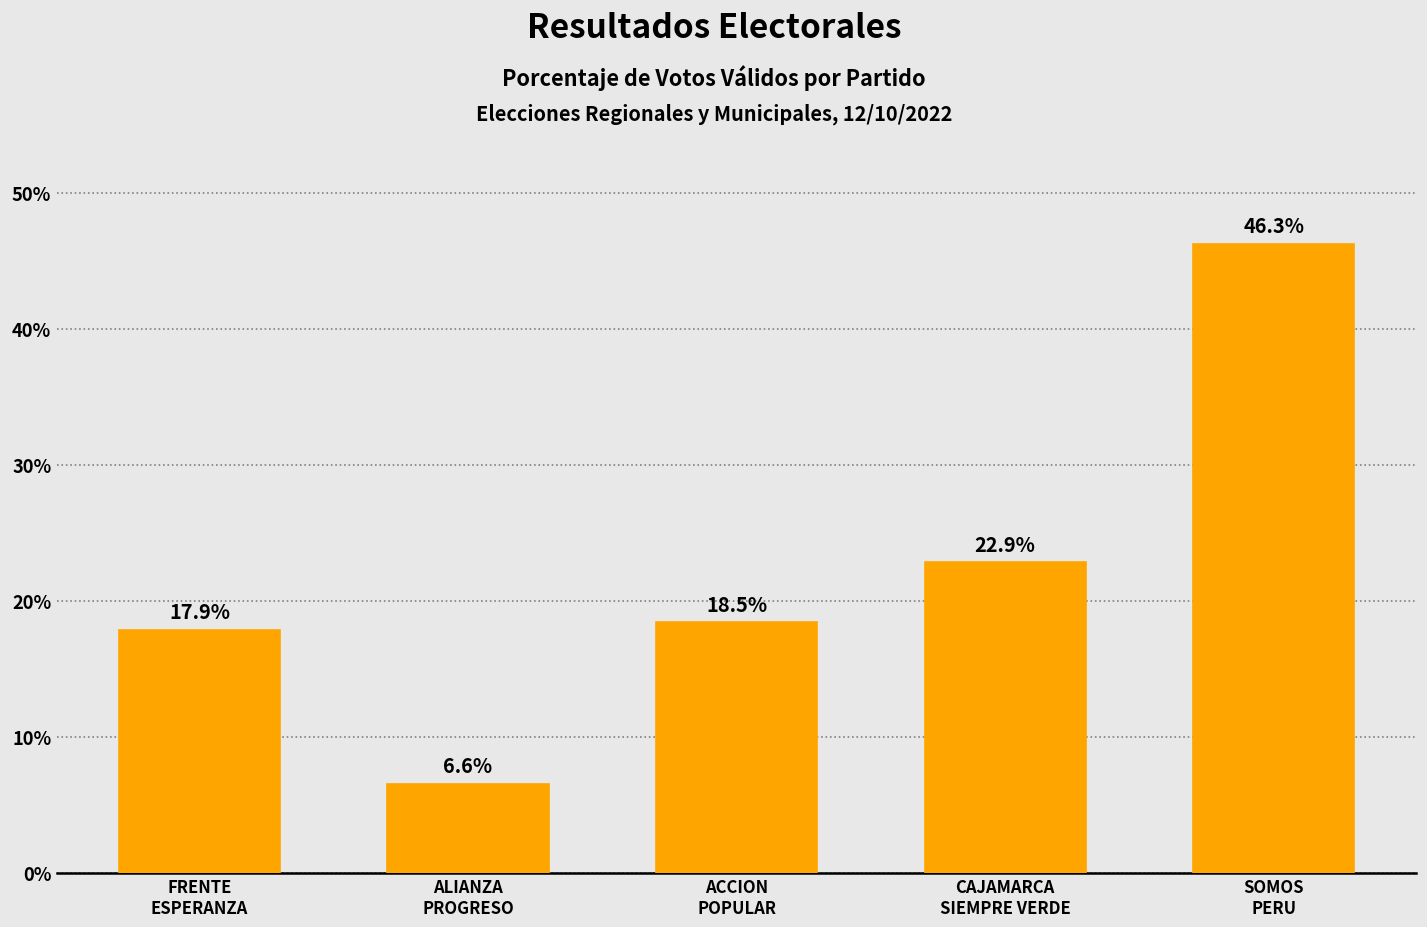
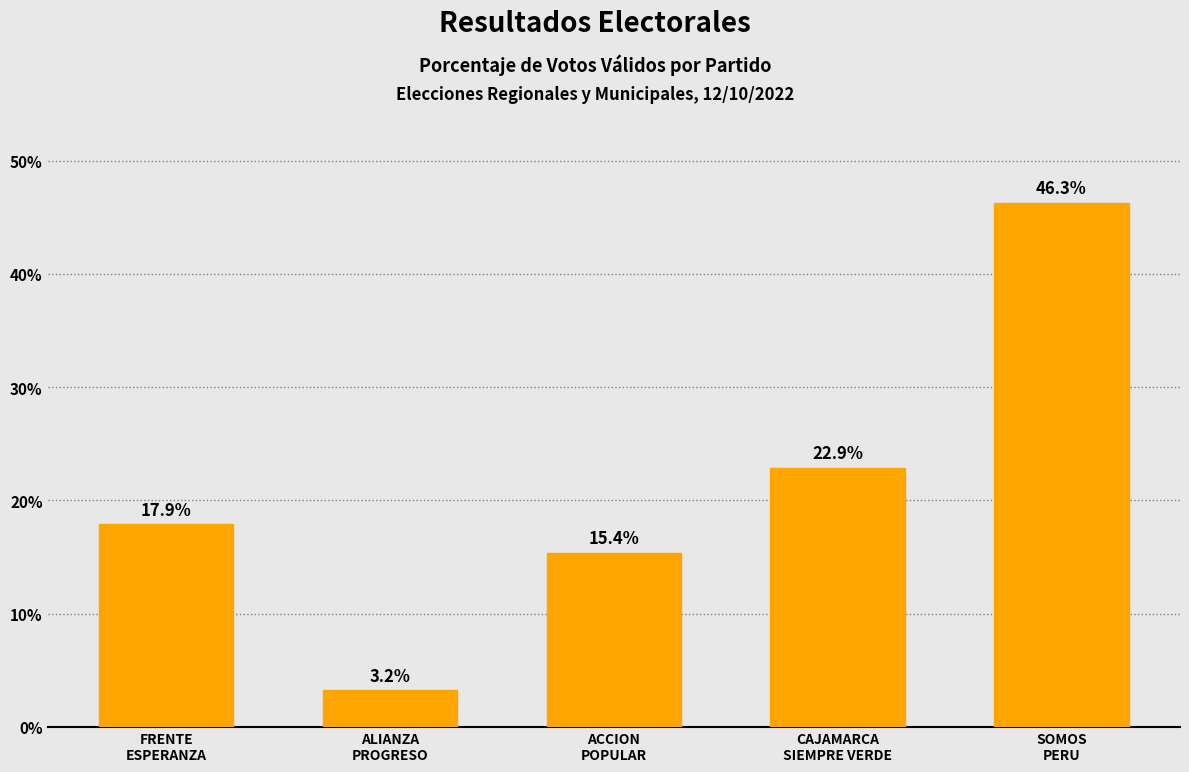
ALIANZA PROGRESO: 6.6% -> 3.2%
ACCION POPULAR: 18.5% -> 15.4%
